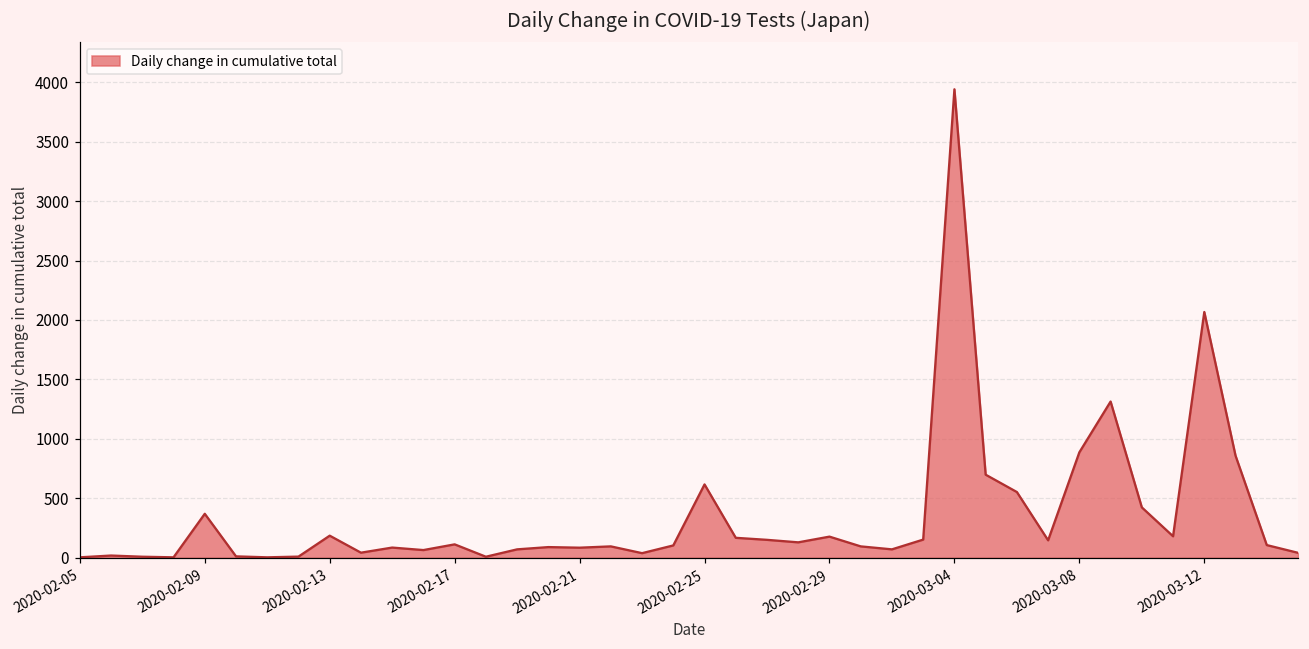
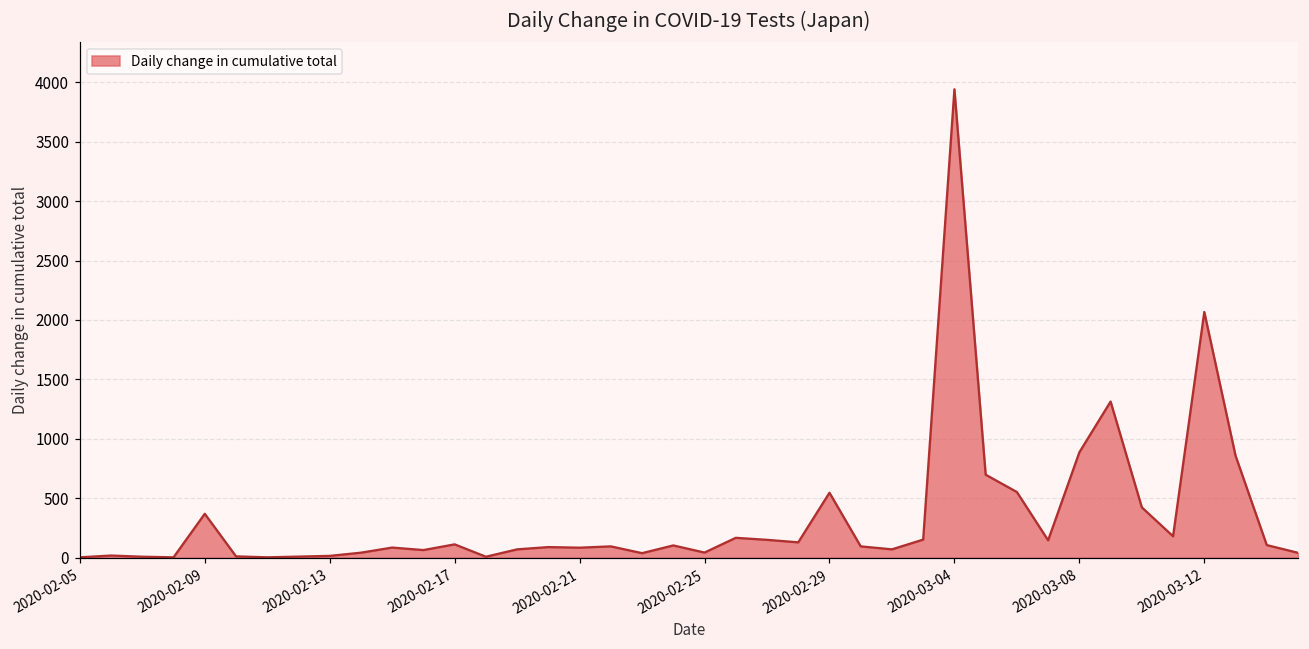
2020-02-13: 190 -> 20
2020-02-25: 620 -> 40
2020-02-29: 180 -> 550
